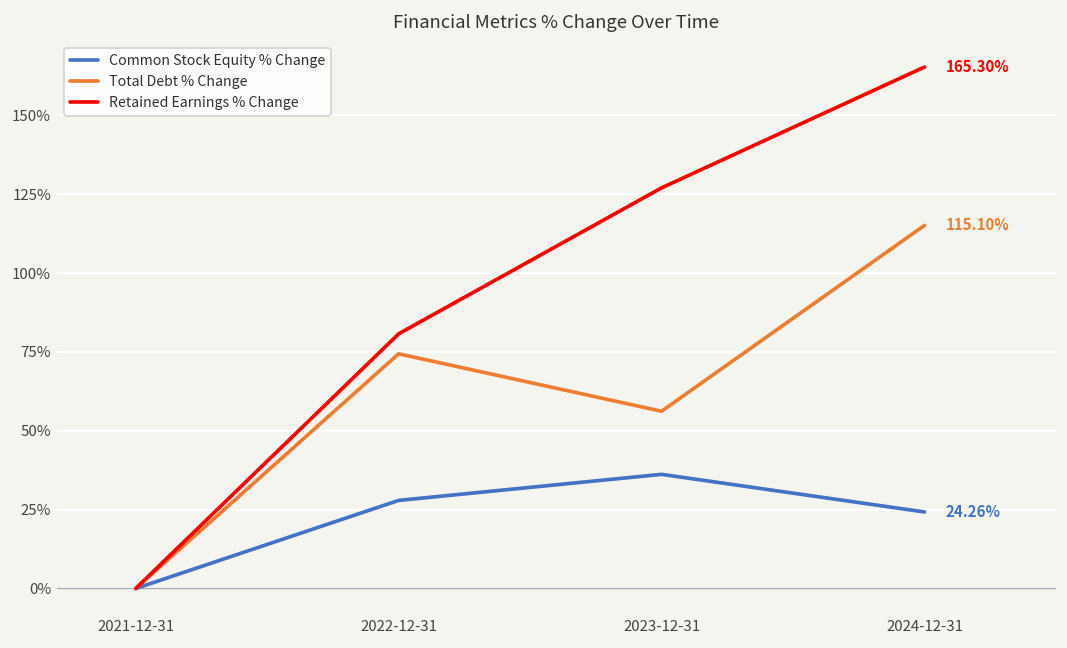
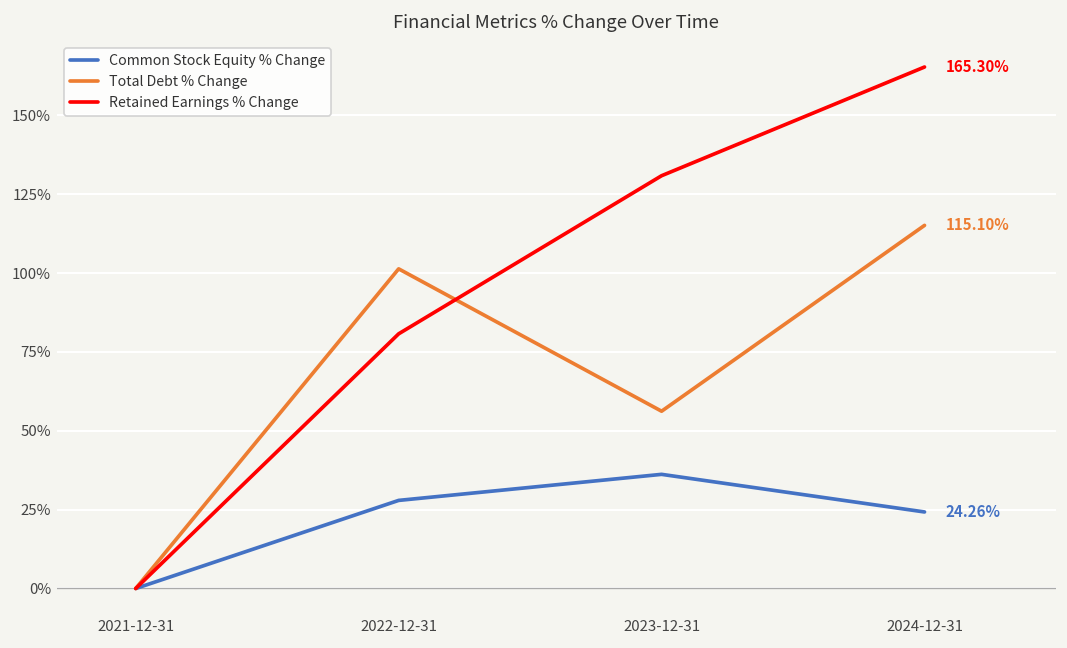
Total Debt % Change, 2022-12-31: 74% -> 101%
Retained Earnings % Change, 2023-12-31: 127% -> 131%
